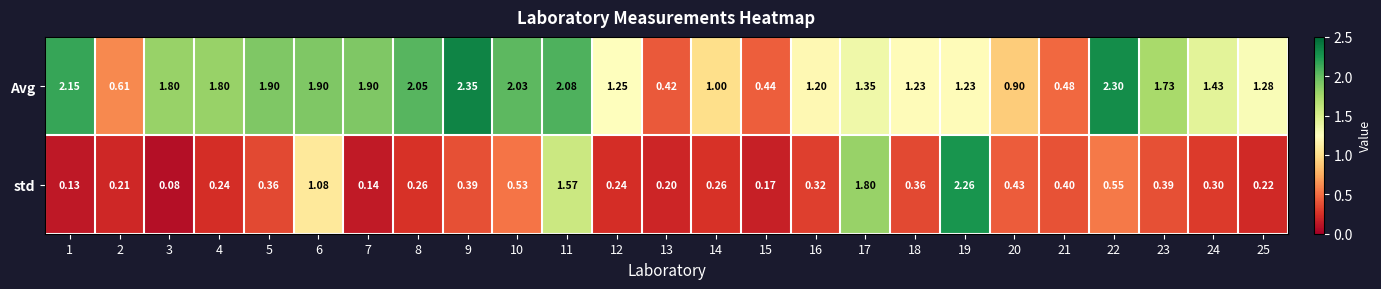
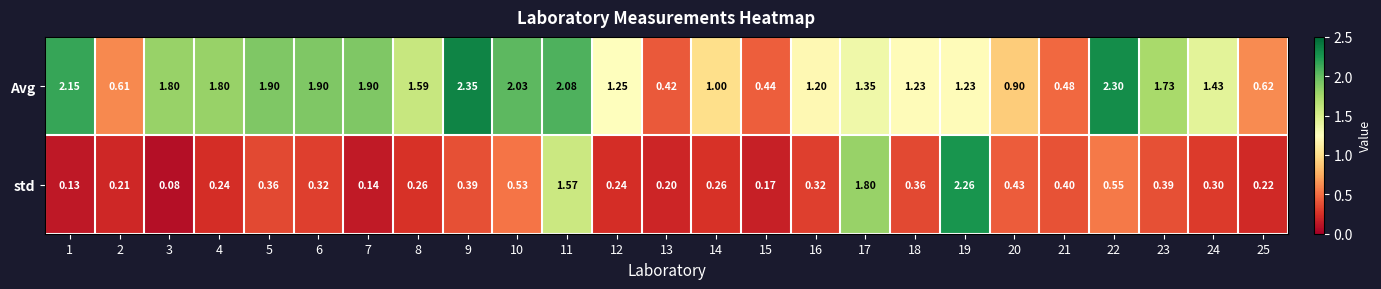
Avg, 8: 2.05 -> 1.59
Avg, 25: 1.28 -> 0.62
std, 6: 1.08 -> 0.32
